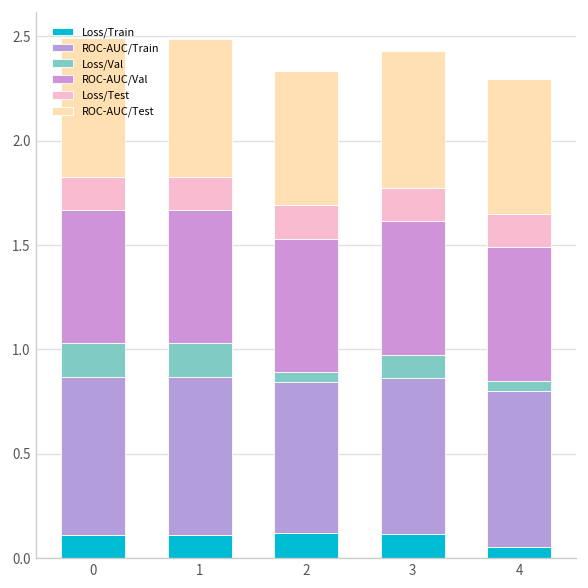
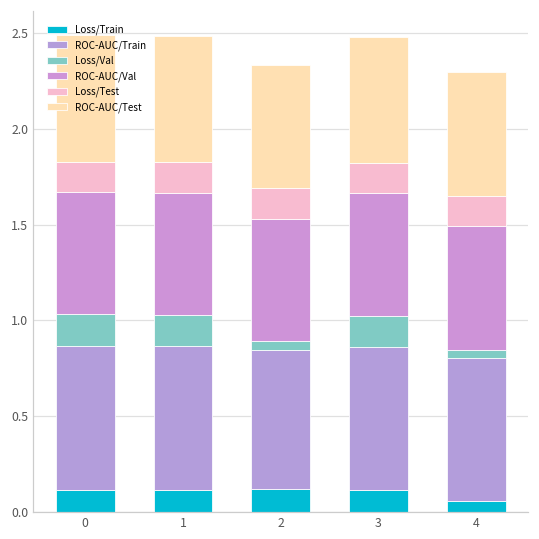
Loss/Val, 3: 0.11 -> 0.16
